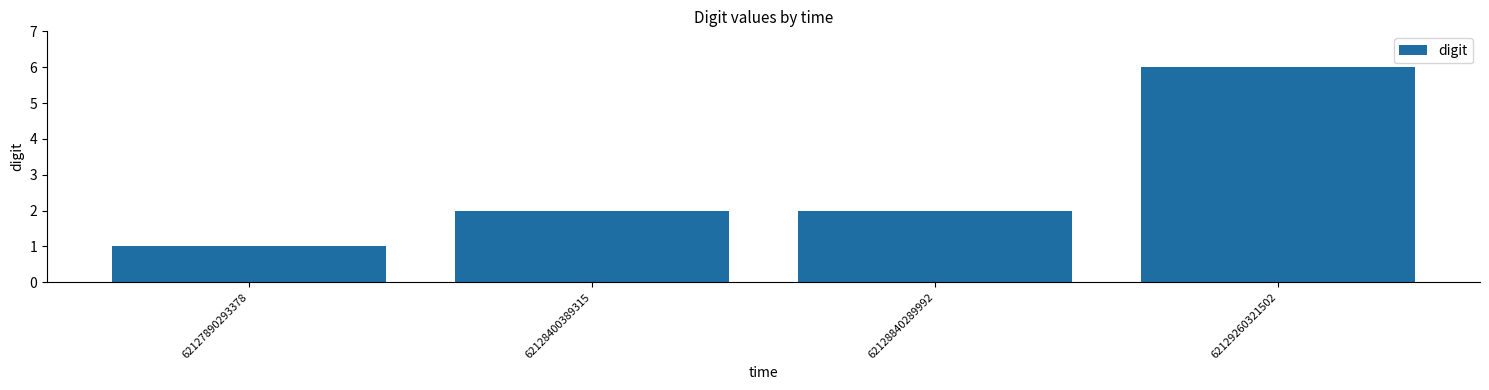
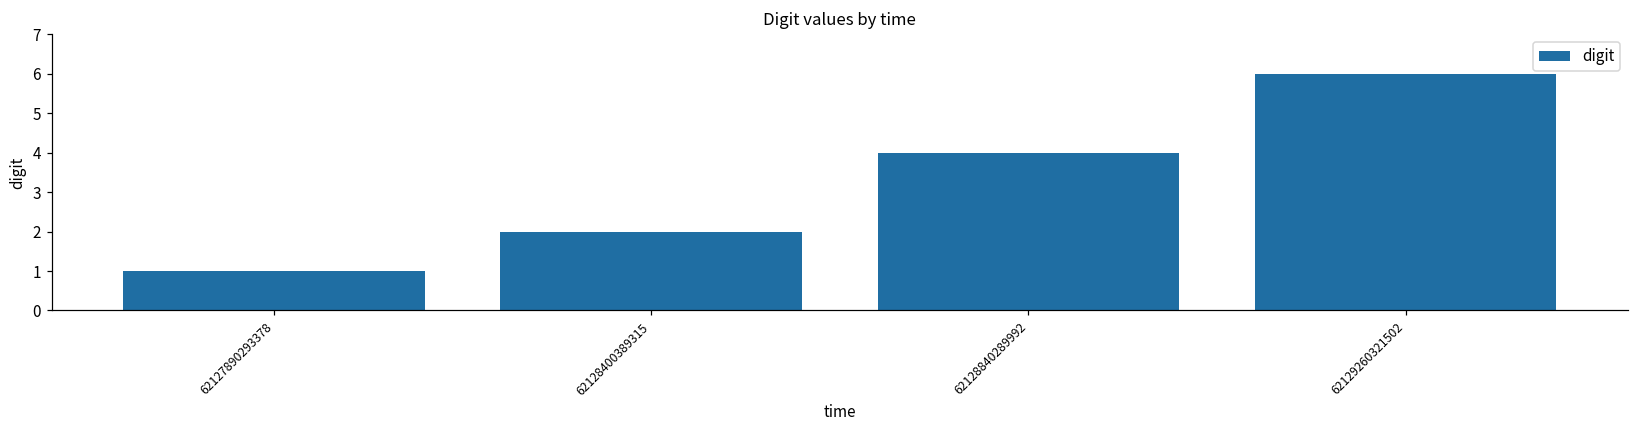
62128840289992: 2 -> 4
